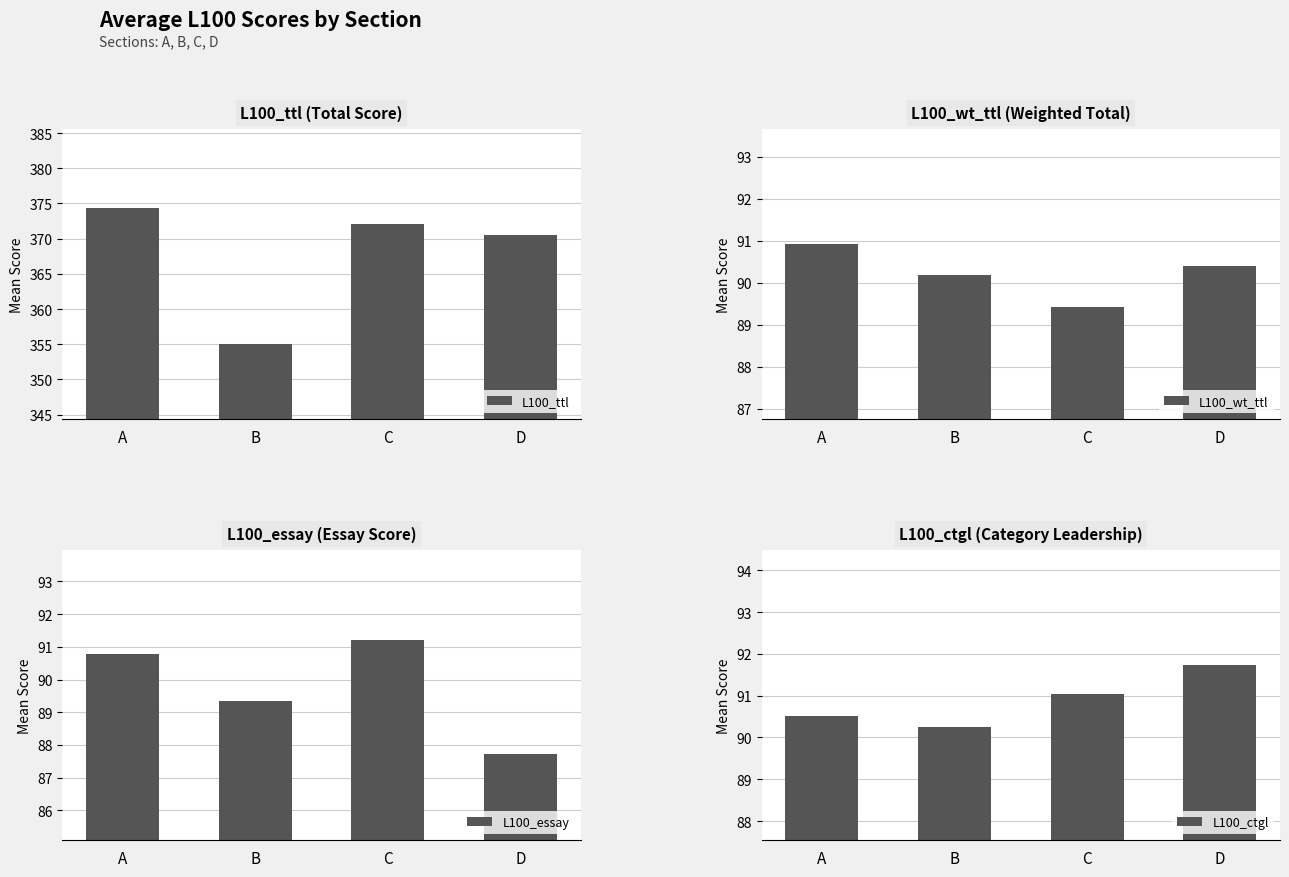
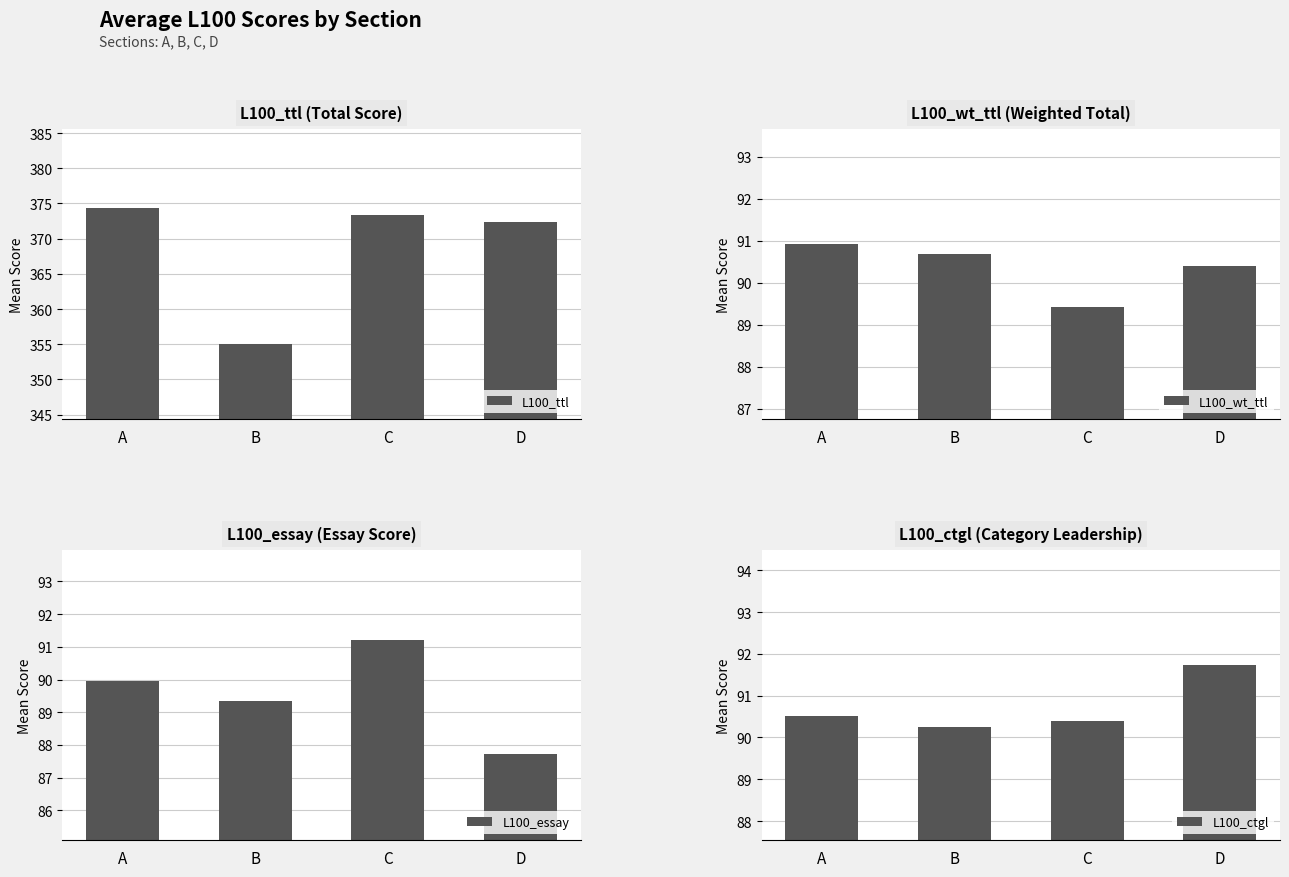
L100_ttl (Total Score), C: 372 -> 373
L100_ttl (Total Score), D: 371 -> 372
L100_wt_ttl (Weighted Total), B: 90.2 -> 90.7
L100_essay (Essay Score), A: 90.8 -> 89.9
L100_ctgl (Category Leadership), C: 91.0 -> 90.4
